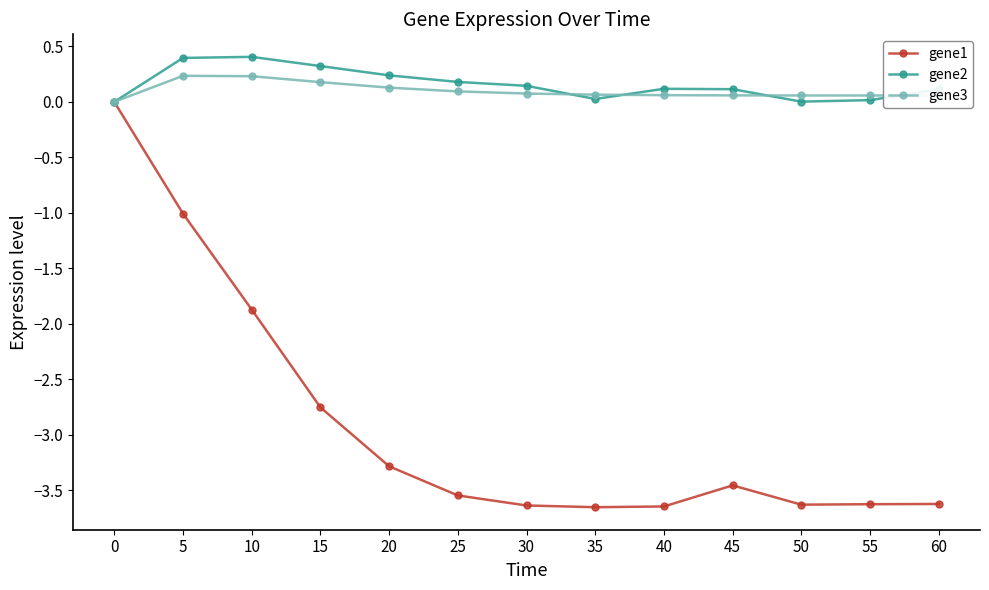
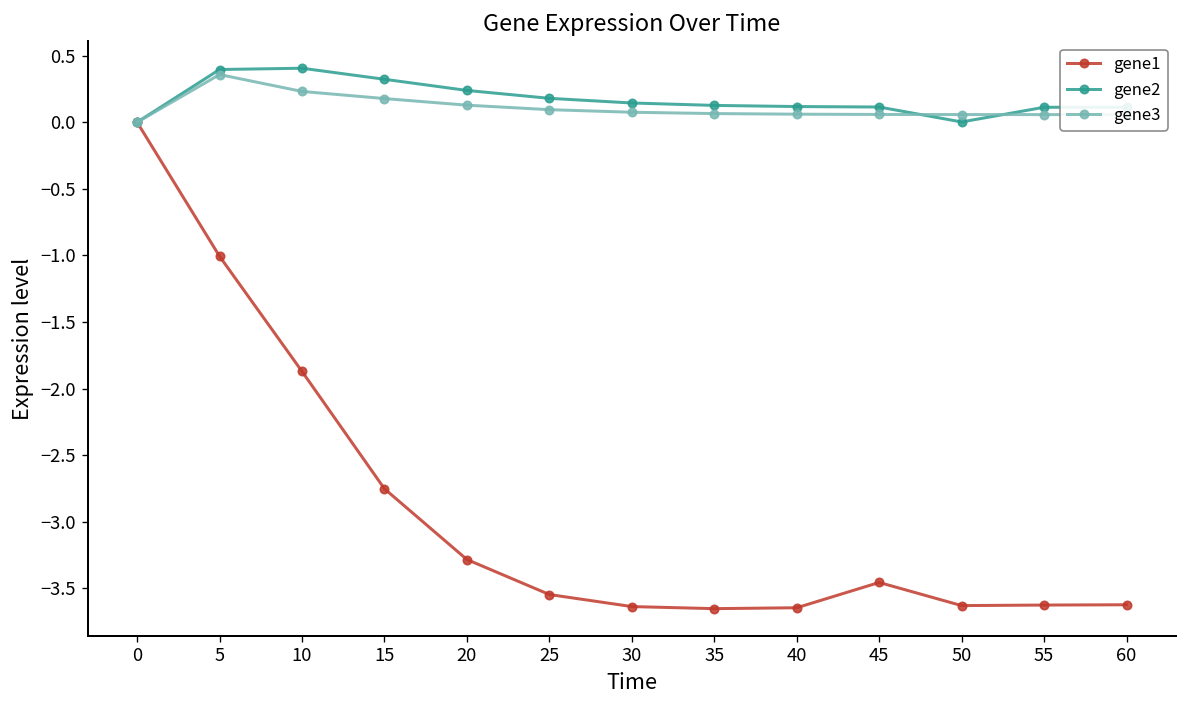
gene3, 5: 0.23 -> 0.36
gene2, 35: 0.03 -> 0.13
gene2, 55: 0.02 -> 0.11
